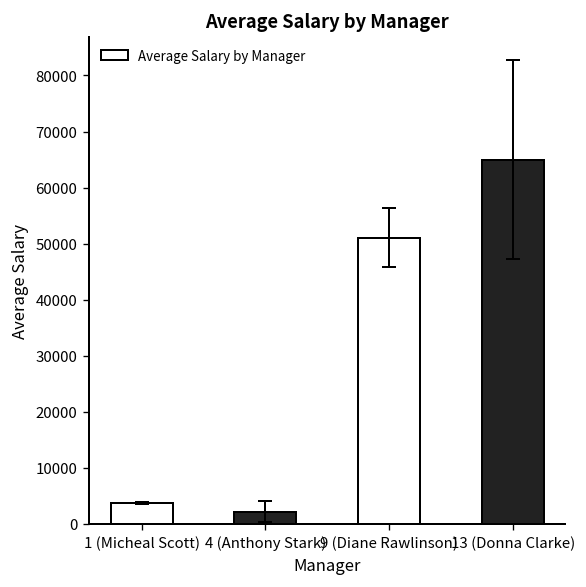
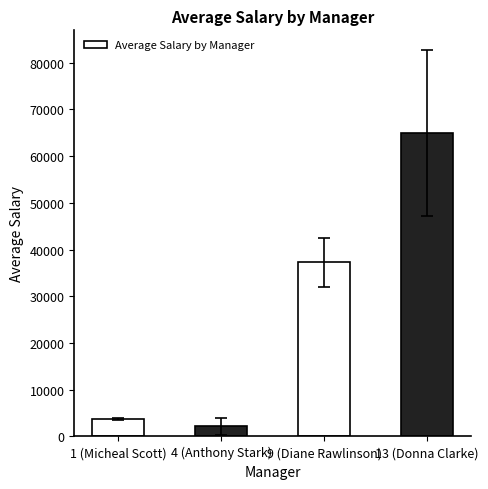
Average Salary by Manager, 9 (Diane Rawlinson): 51000 -> 37000
